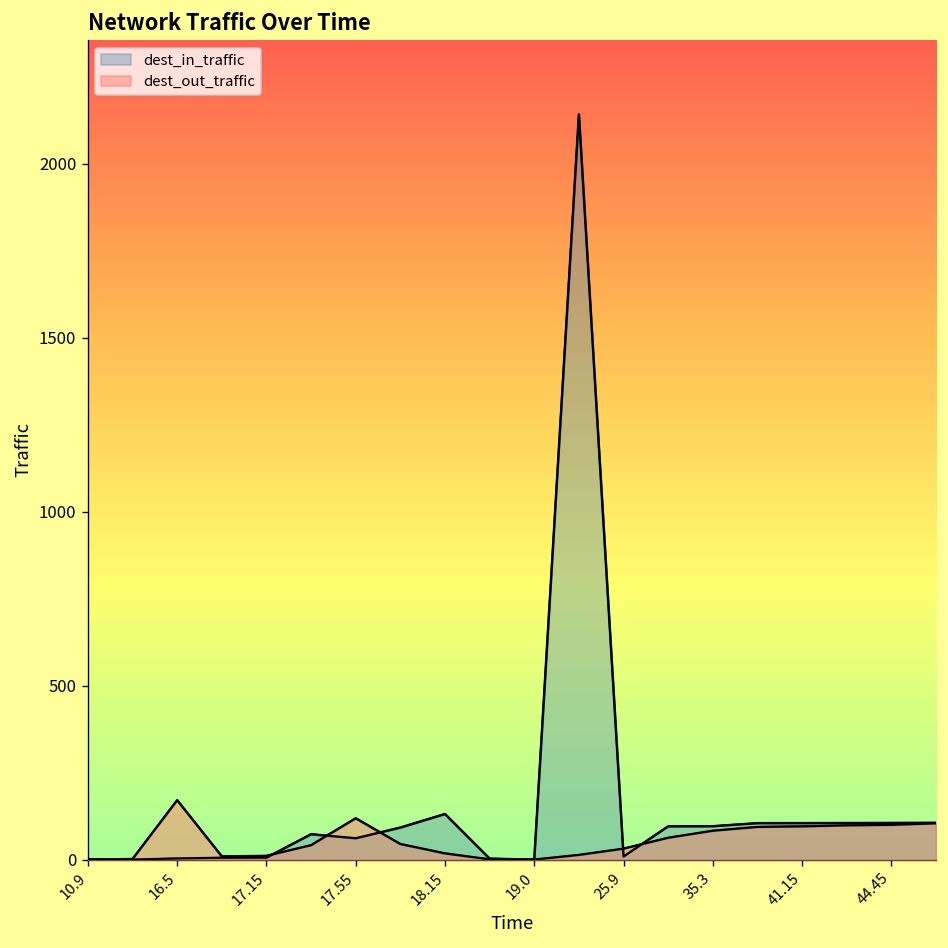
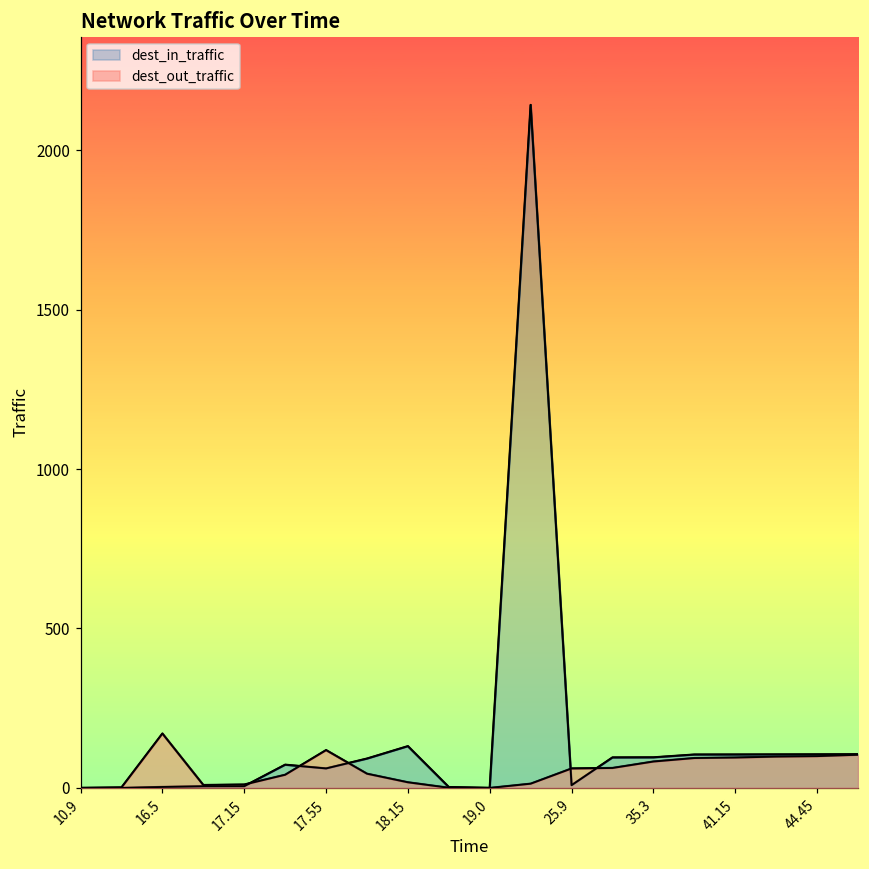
dest_out_traffic, 25.9: 30 -> 60
